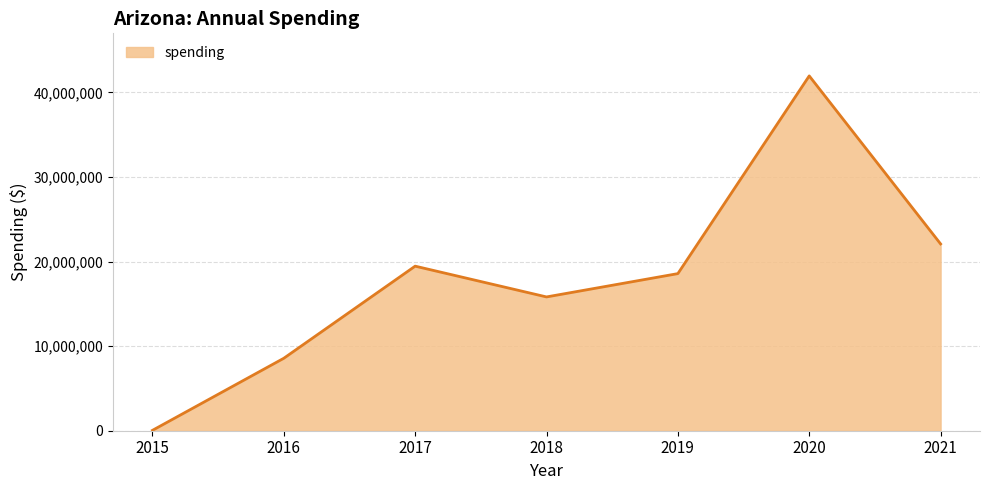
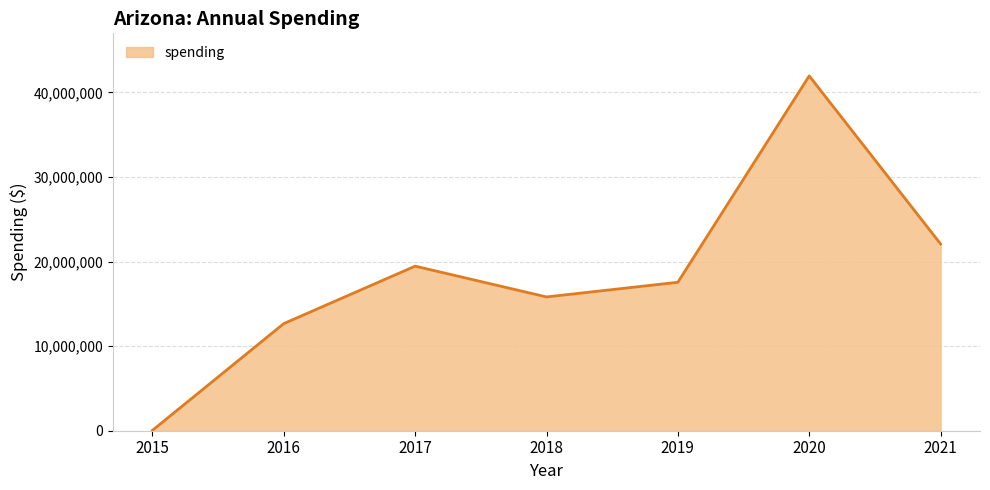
2016: 9,000,000 -> 13,000,000
2019: 19,000,000 -> 18,000,000
